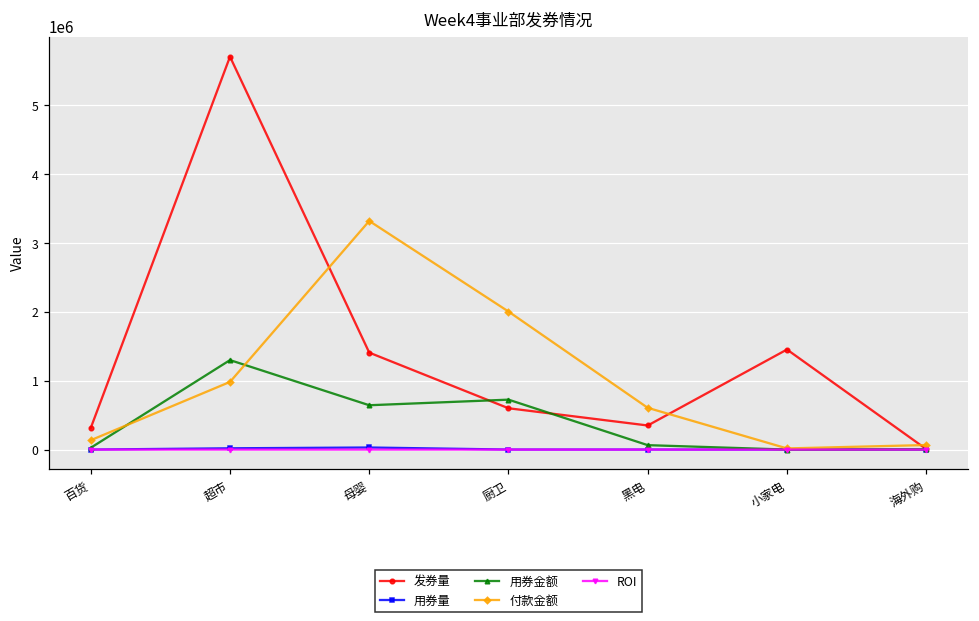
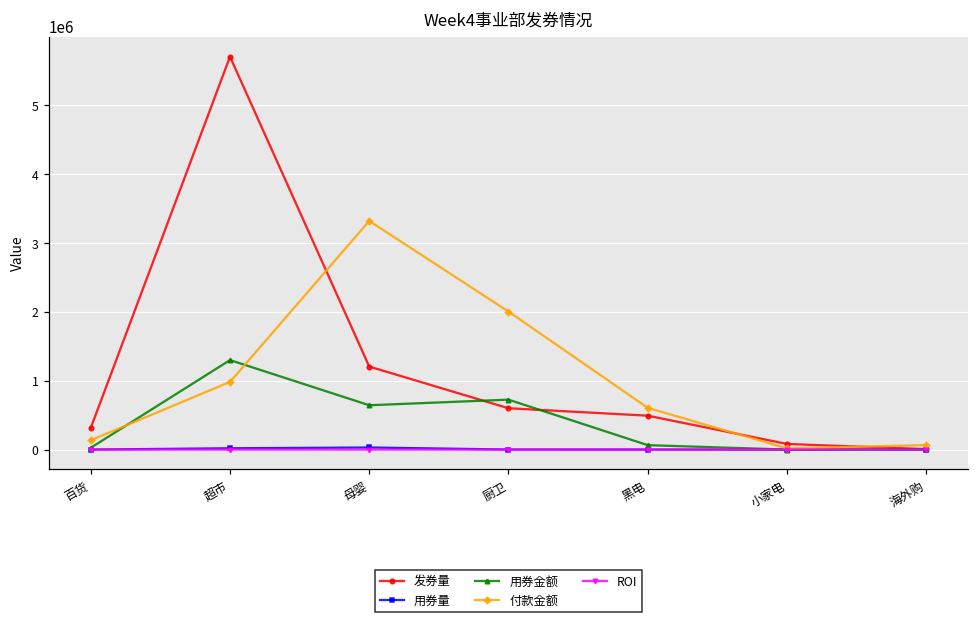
发券量, 母婴: 1400000 -> 1200000
发券量, 黑电: 400000 -> 500000
发券量, 小家电: 1500000 -> 100000
